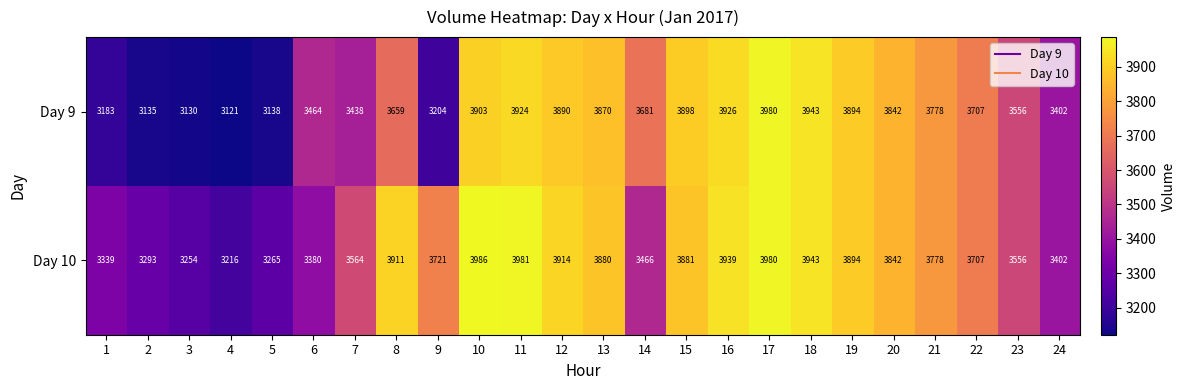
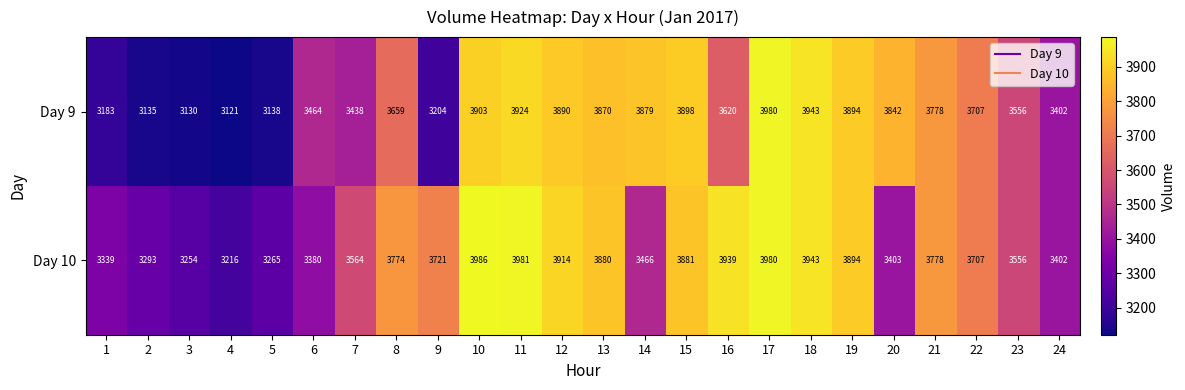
Day 9, 14: 3681 -> 3879
Day 9, 16: 3926 -> 3620
Day 10, 8: 3911 -> 3774
Day 10, 20: 3842 -> 3403
